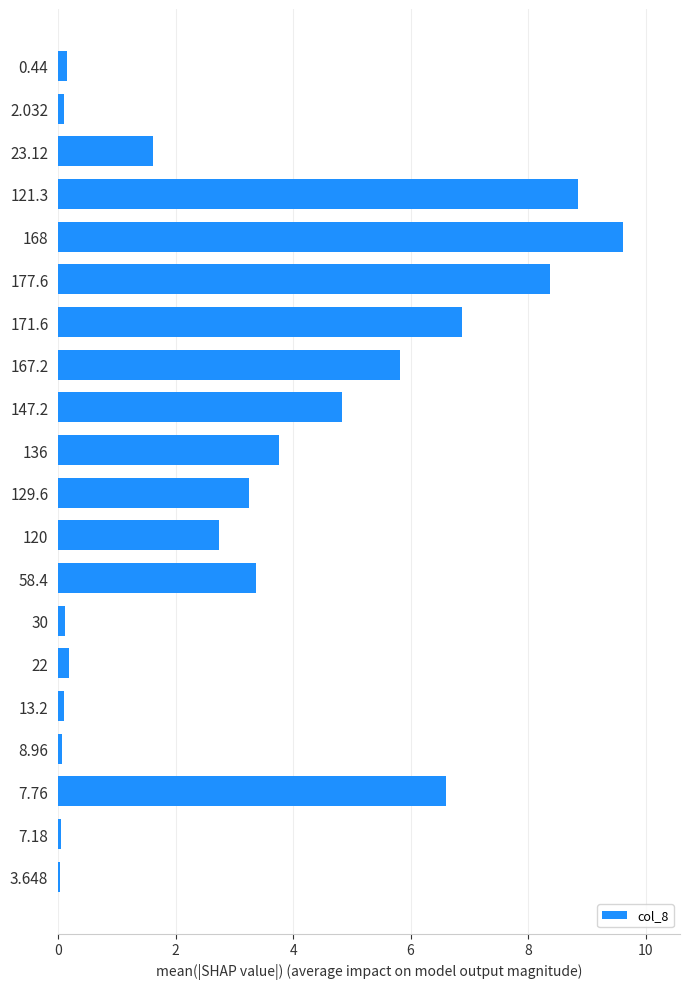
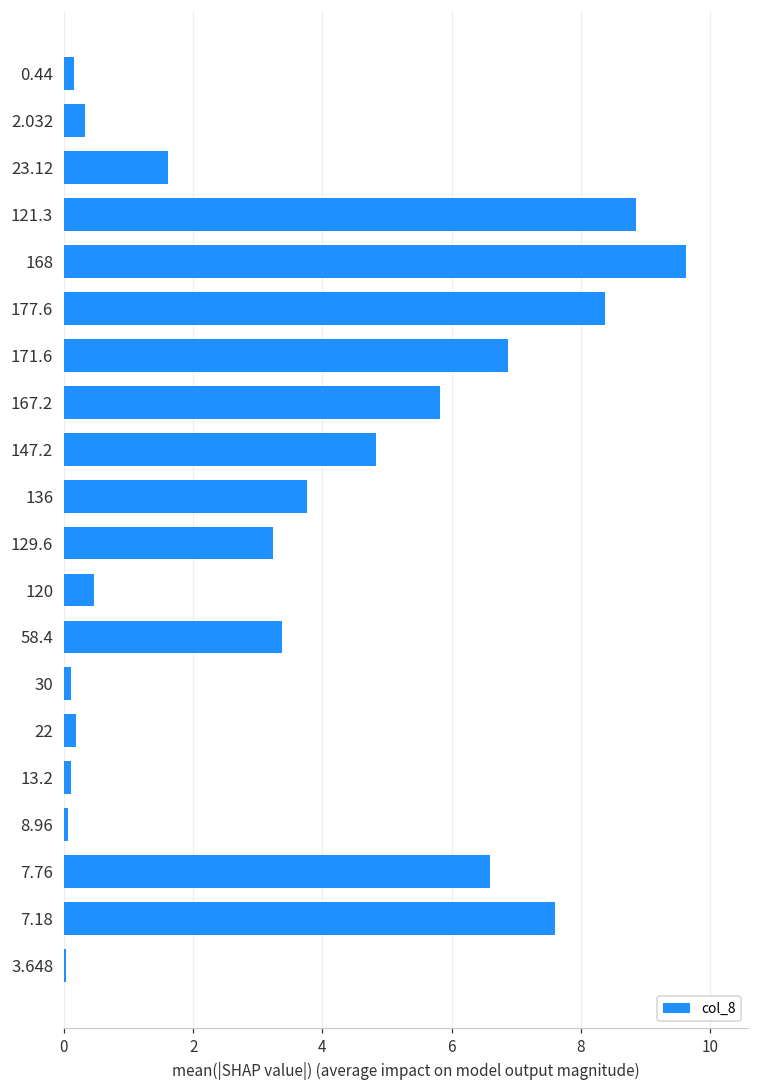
2.032: 0.1 -> 0.3
120: 2.7 -> 0.5
7.18: 0.1 -> 7.6
